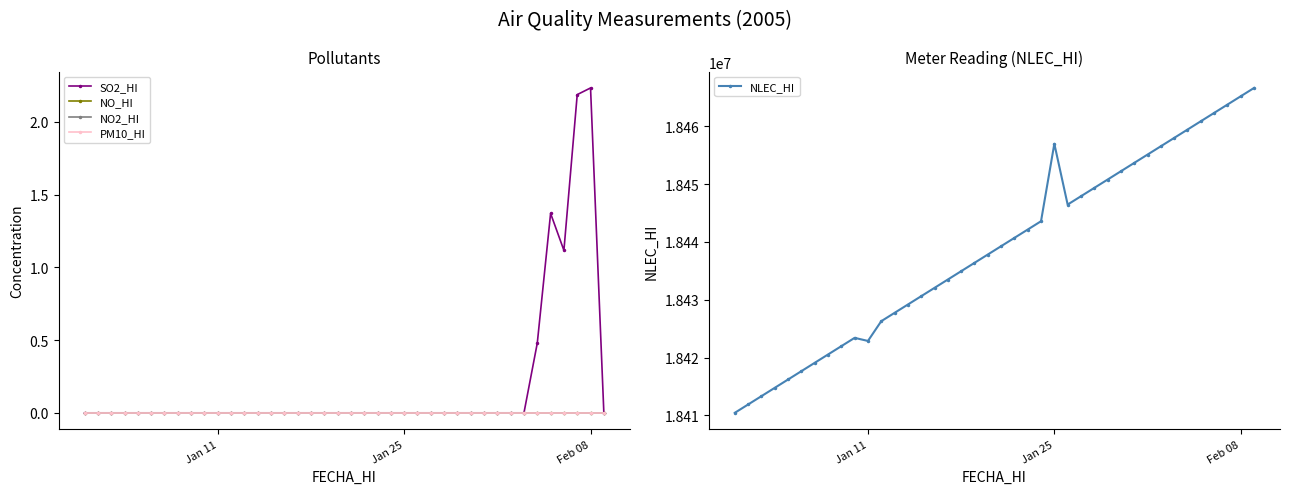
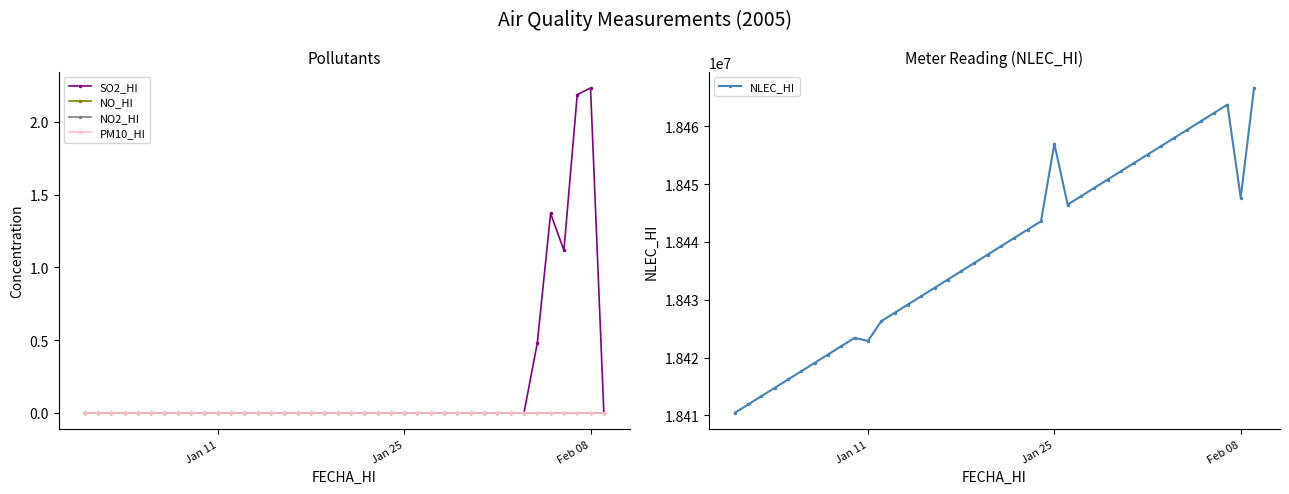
Meter Reading (NLEC_HI), Feb 08: 18465000 -> 18448000
